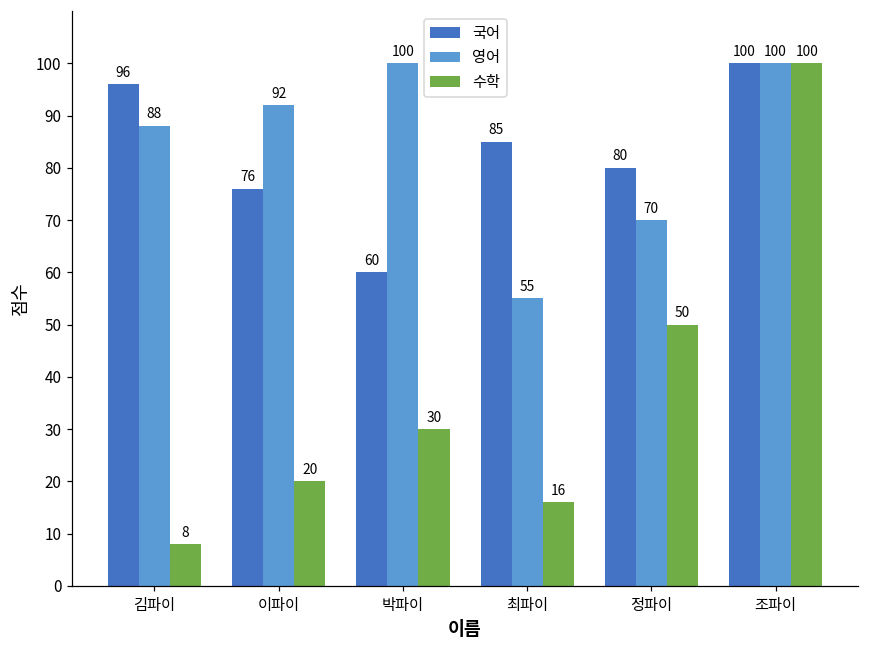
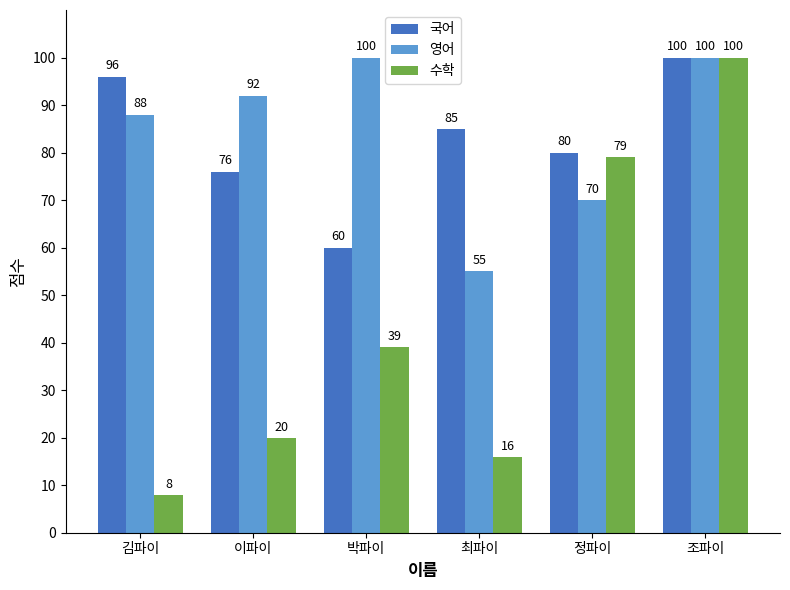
수학, 박파이: 30 -> 39
수학, 정파이: 50 -> 79
